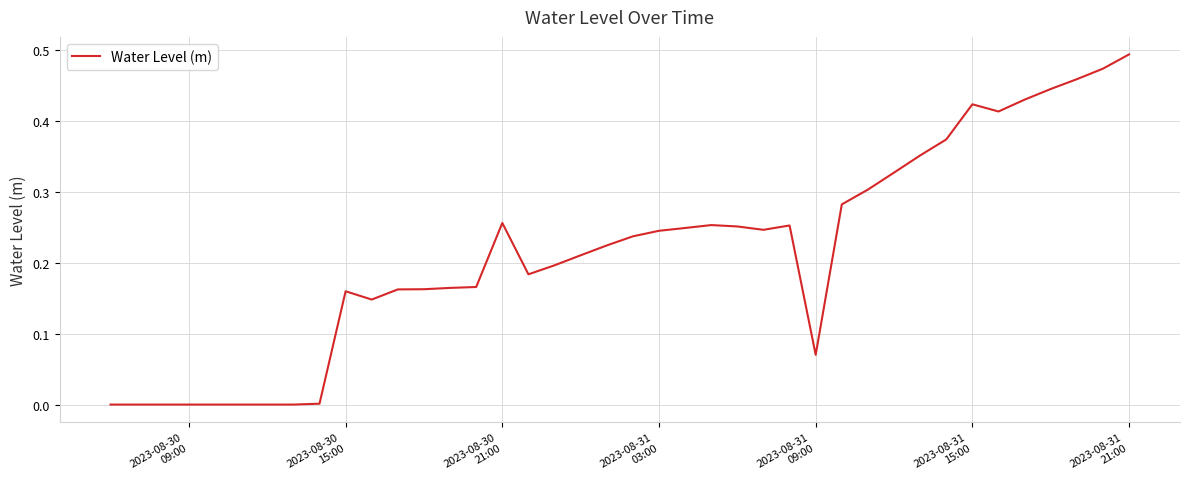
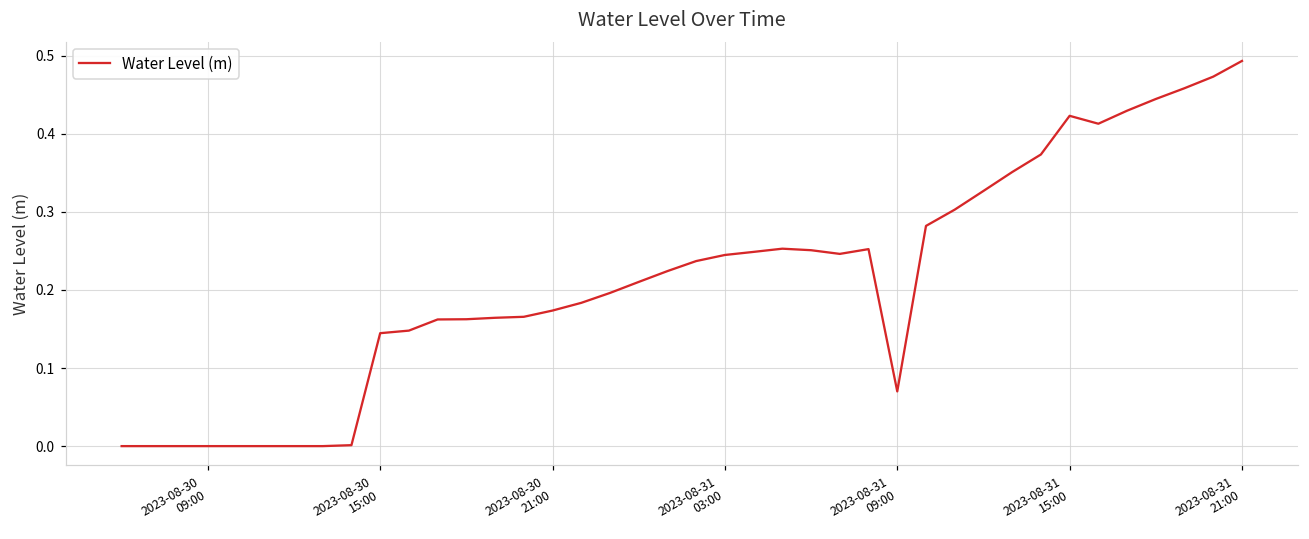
2023-08-30 15:00: 0.16 -> 0.14
2023-08-30 21:00: 0.26 -> 0.17
